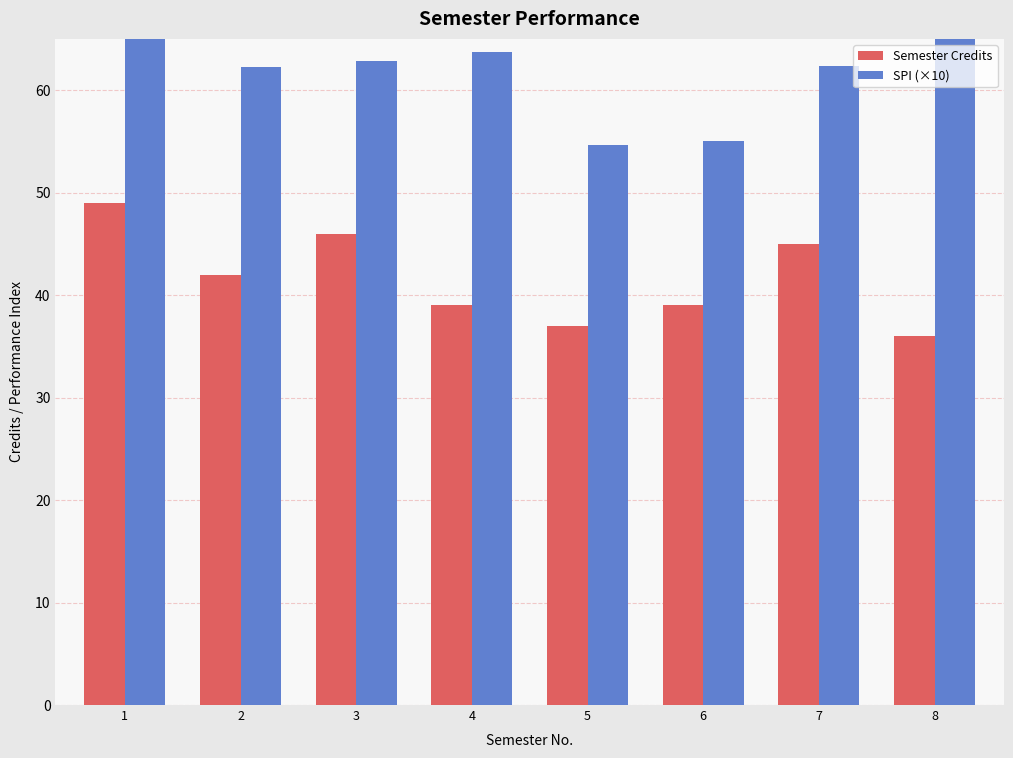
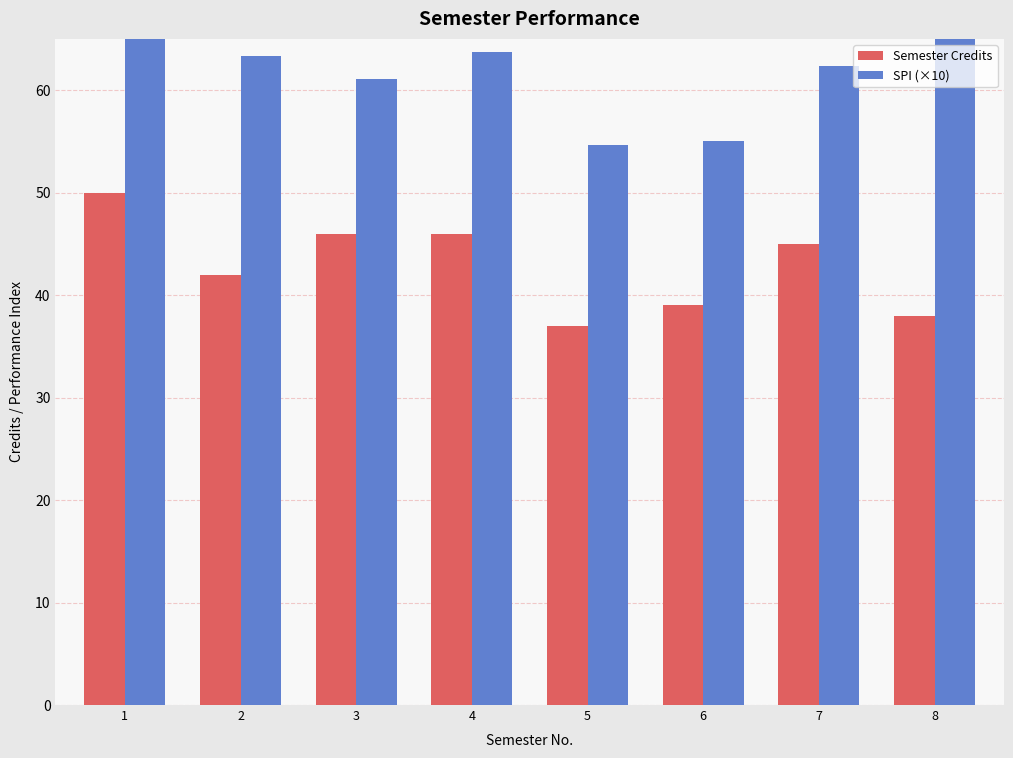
Semester Credits, 1: 49 -> 50
SPI (×10), 2: 62.3 -> 63.3
SPI (×10), 3: 62.8 -> 61.1
Semester Credits, 4: 39 -> 46
Semester Credits, 8: 36 -> 38
